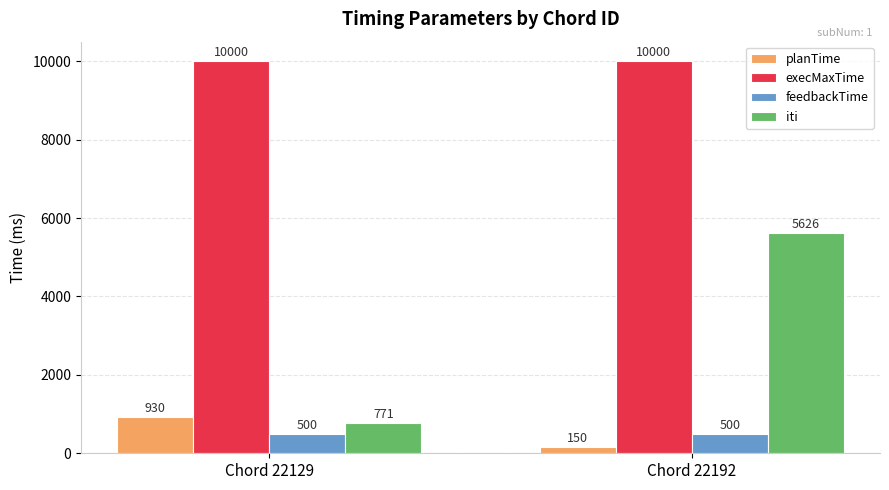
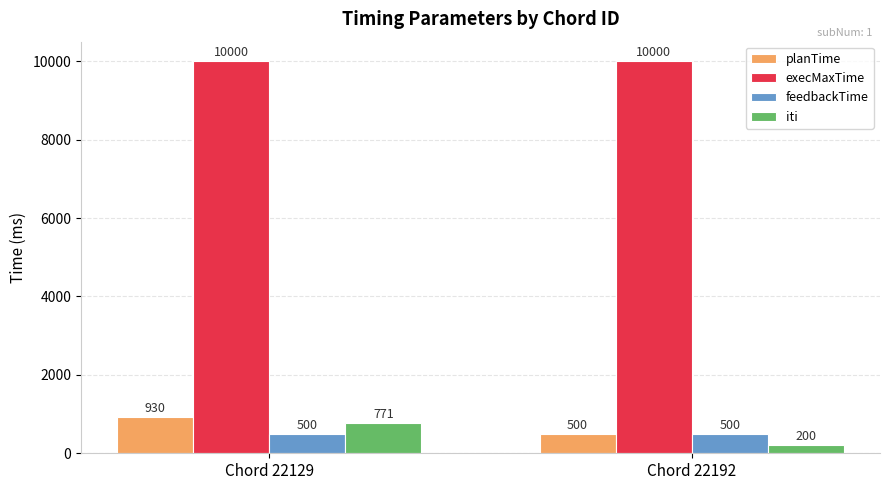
planTime, Chord 22192: 150 -> 500
iti, Chord 22192: 5626 -> 200
